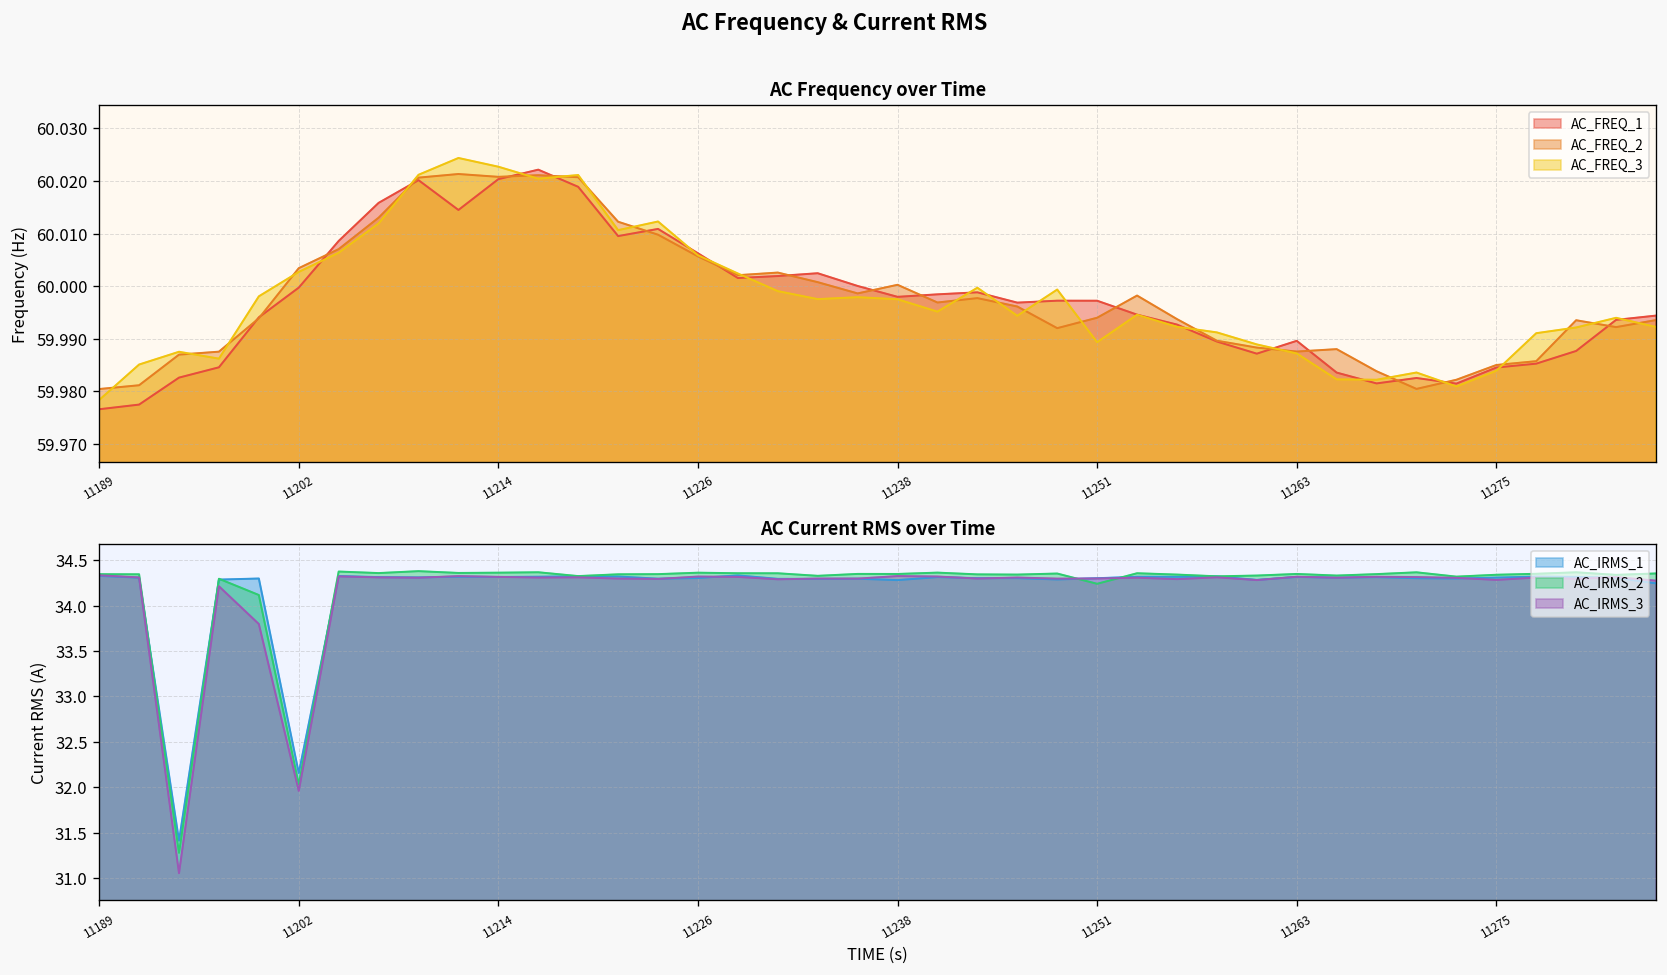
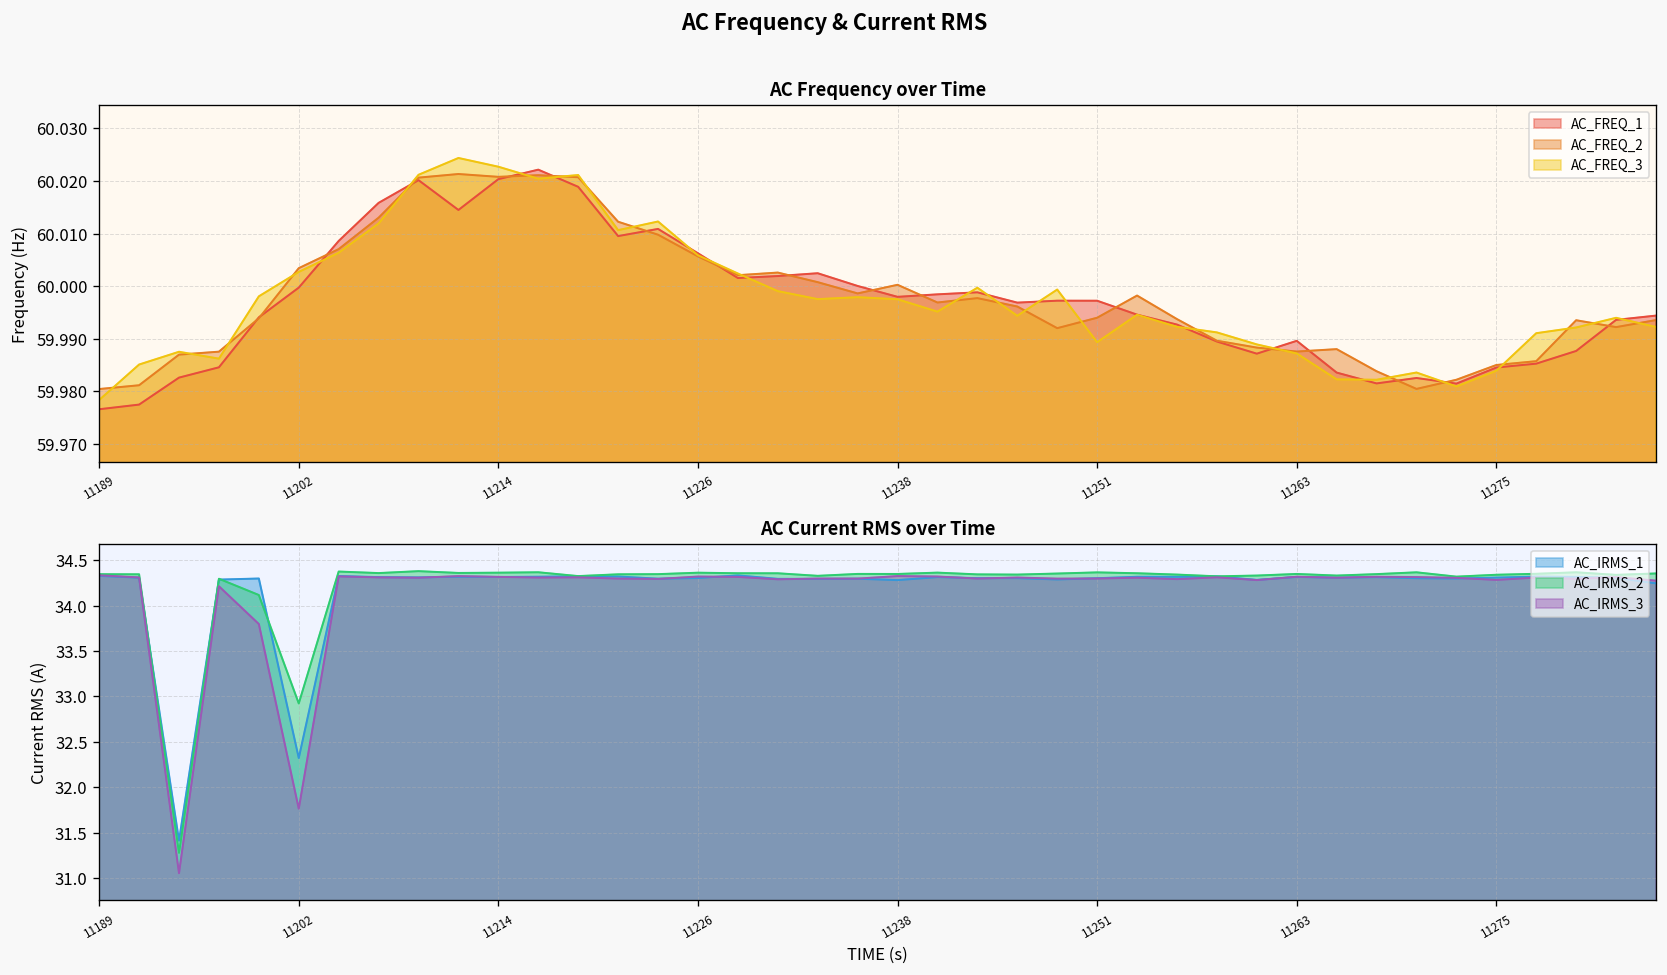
AC Current RMS over Time, AC_IRMS_1, 11202: 32.2 -> 32.3
AC Current RMS over Time, AC_IRMS_2, 11202: 32.0 -> 32.9
AC Current RMS over Time, AC_IRMS_3, 11202: 32.0 -> 31.8
AC Current RMS over Time, AC_IRMS_2, 11251: 34.2 -> 34.4
